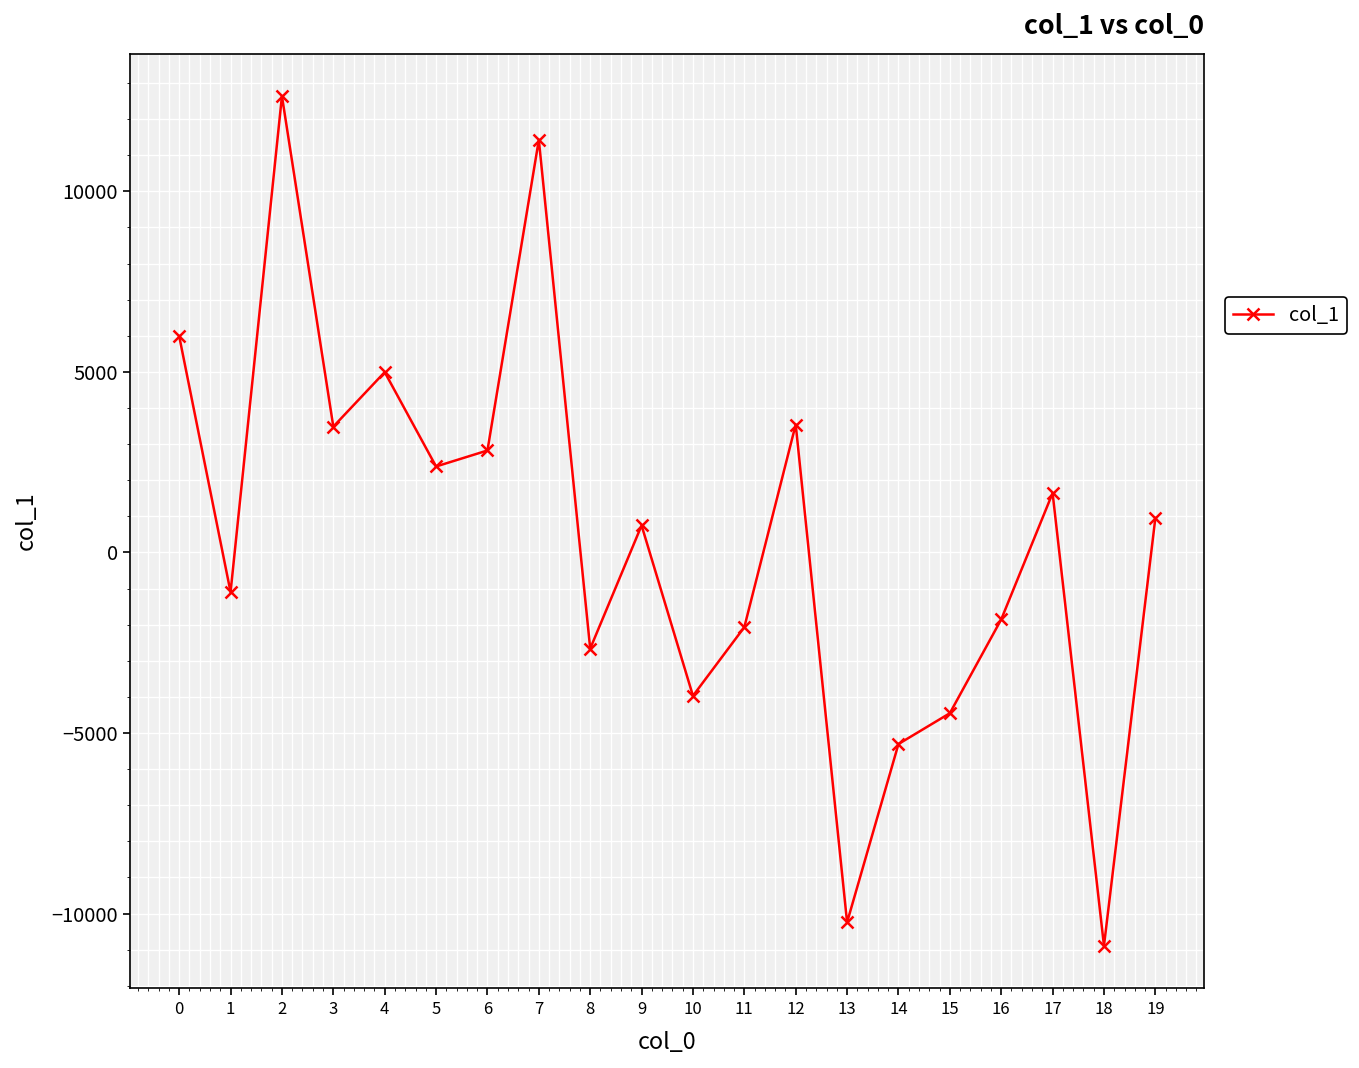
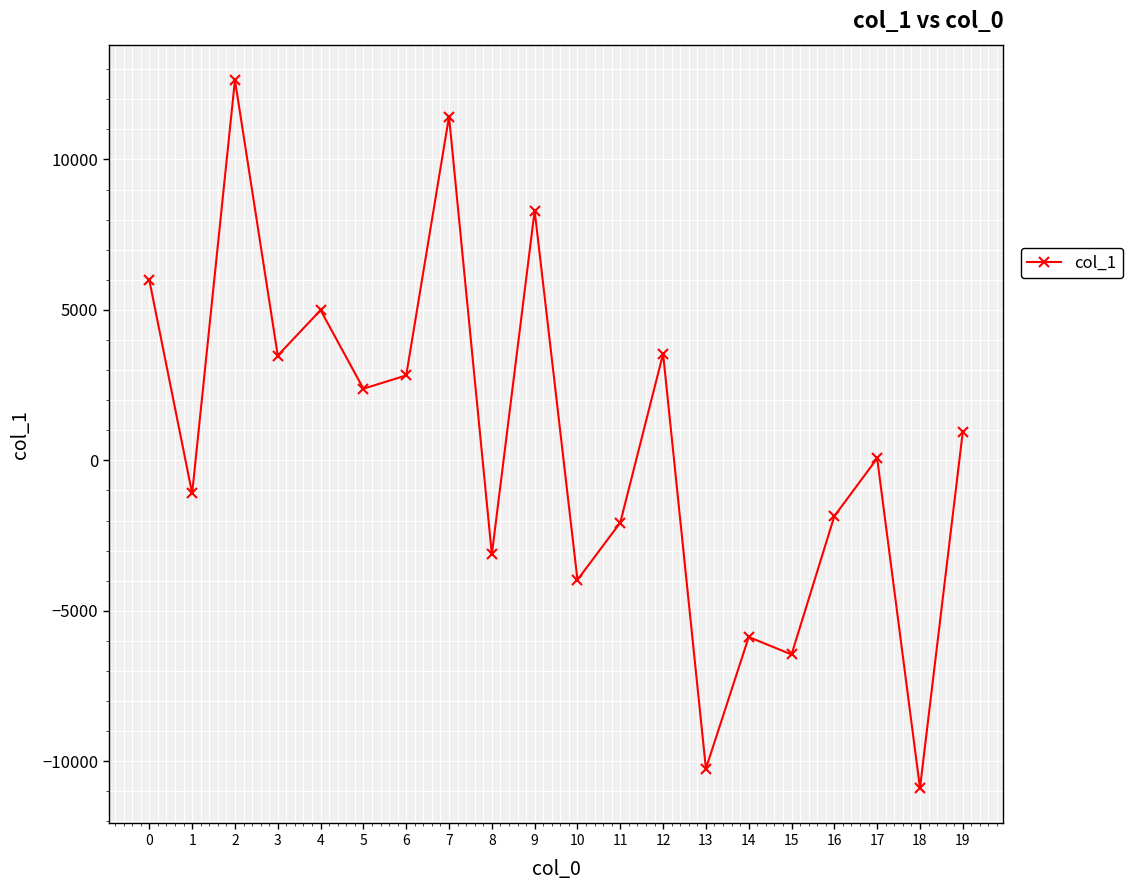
8: -2700 -> -3100
9: 700 -> 8300
14: -5300 -> -5900
15: -4500 -> -6500
17: 1600 -> 100
